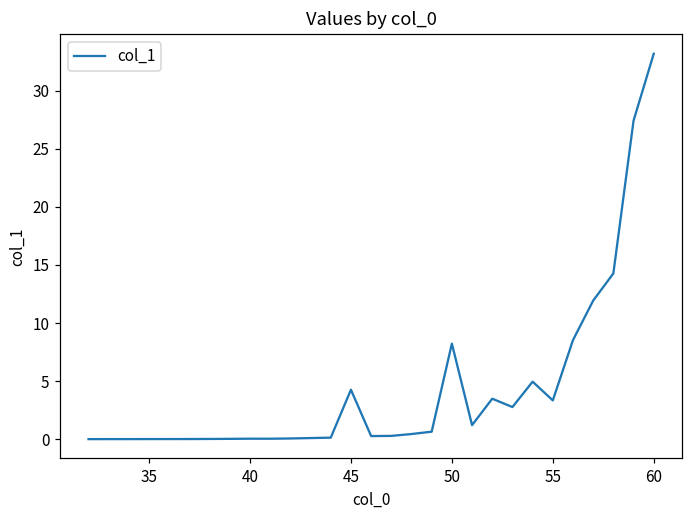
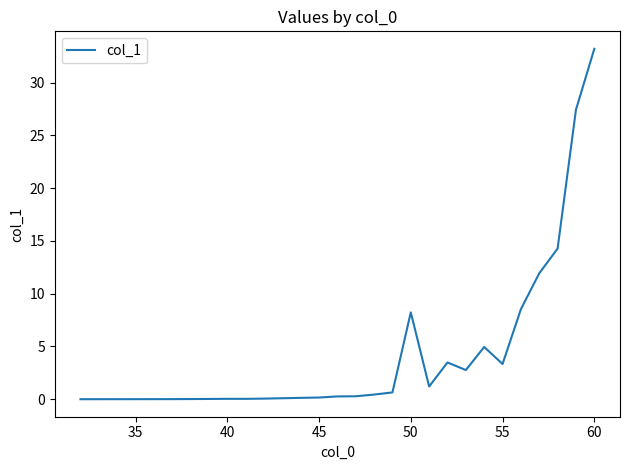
45: 4.3 -> 0.2
